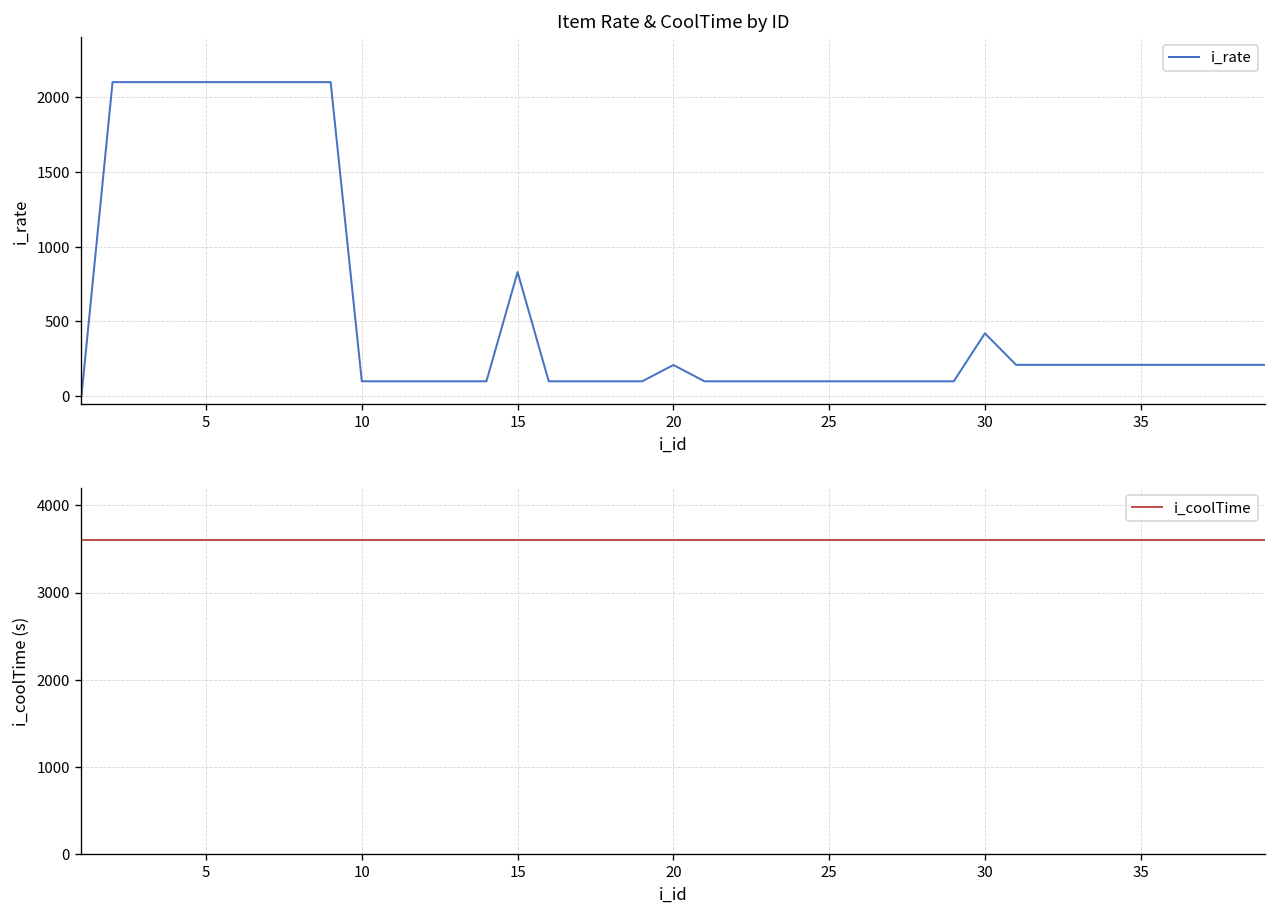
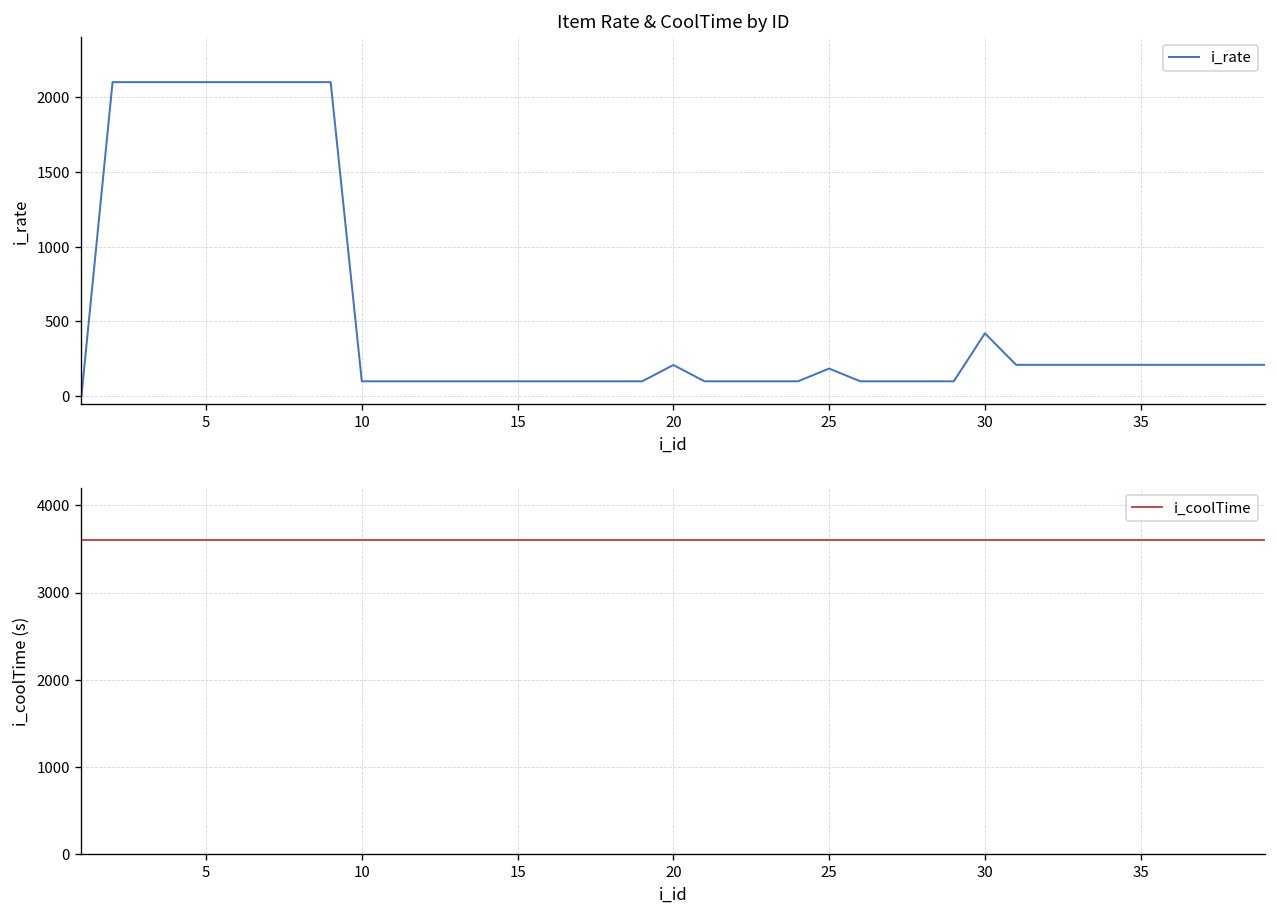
Item Rate & CoolTime by ID, 15: 830 -> 100
Item Rate & CoolTime by ID, 25: 100 -> 190
